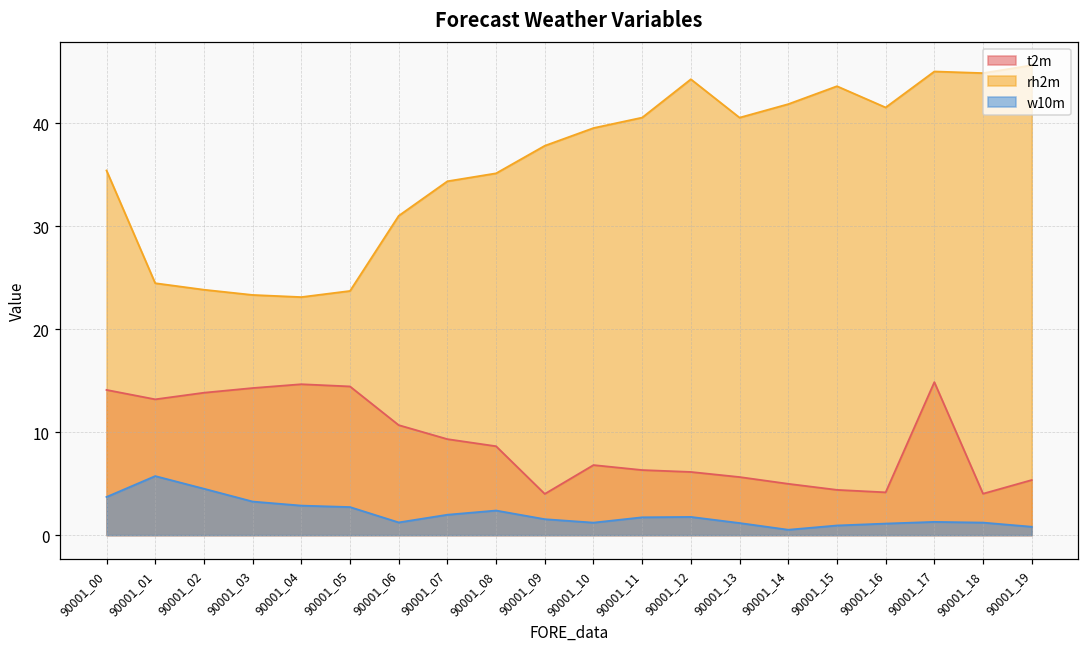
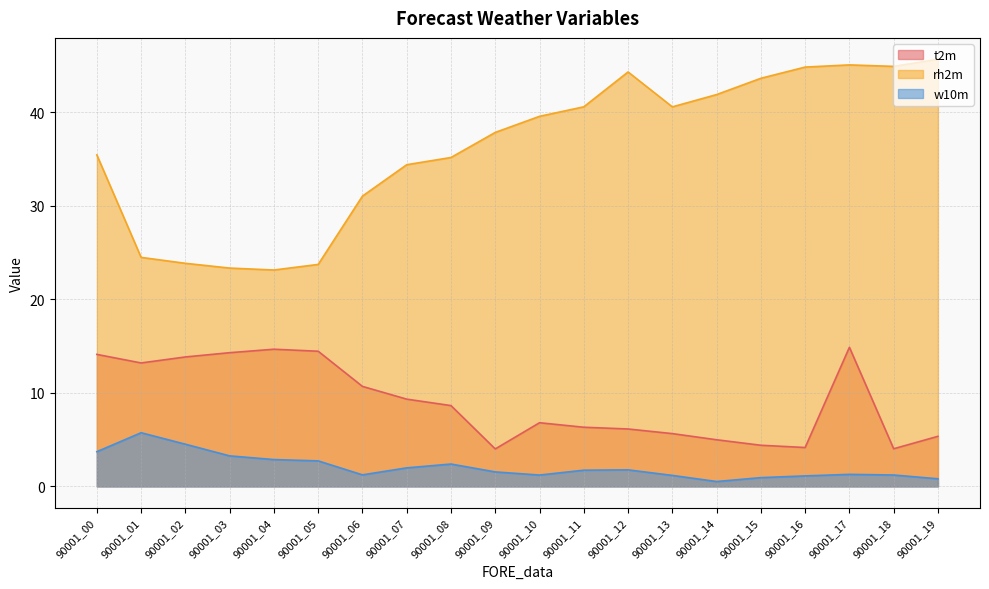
rh2m, 90001_16: 42 -> 45
